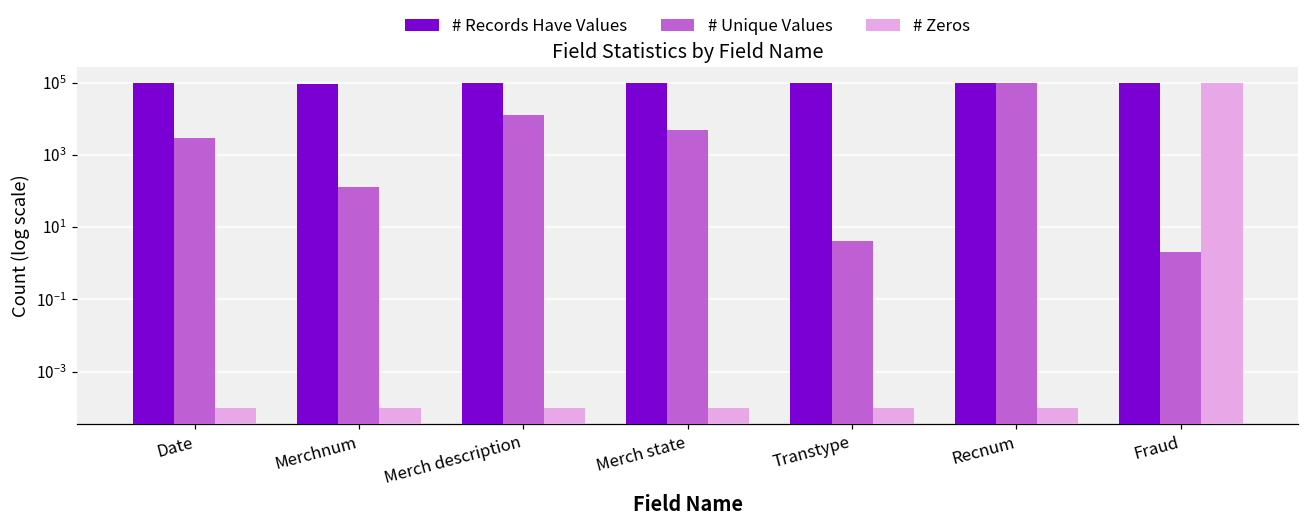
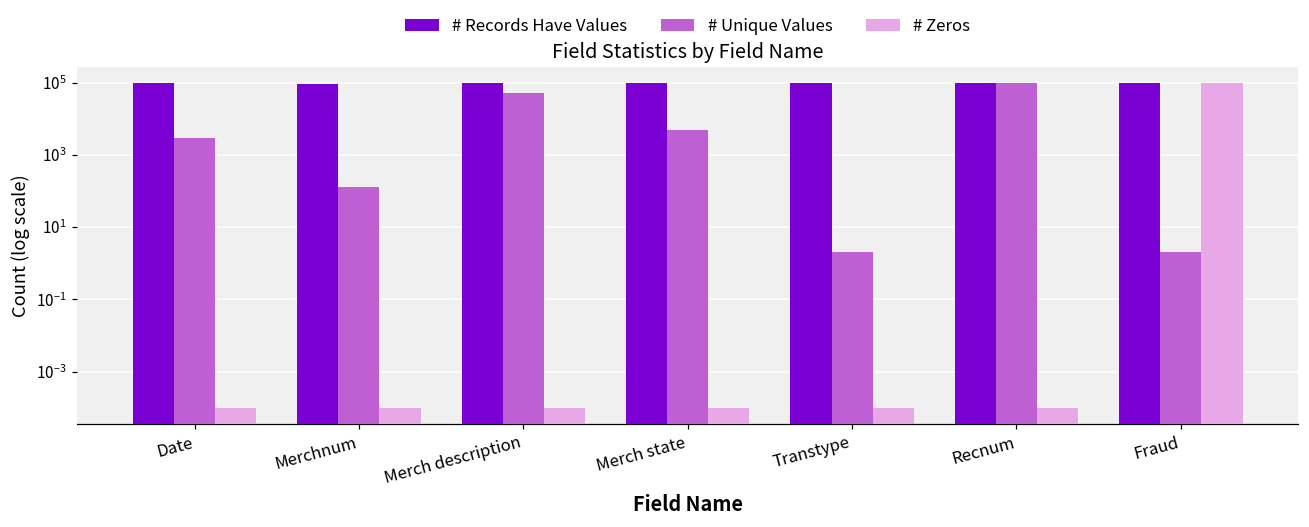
# Unique Values, Merch description: 13000 -> 50000
# Unique Values, Transtype: 4 -> 2
